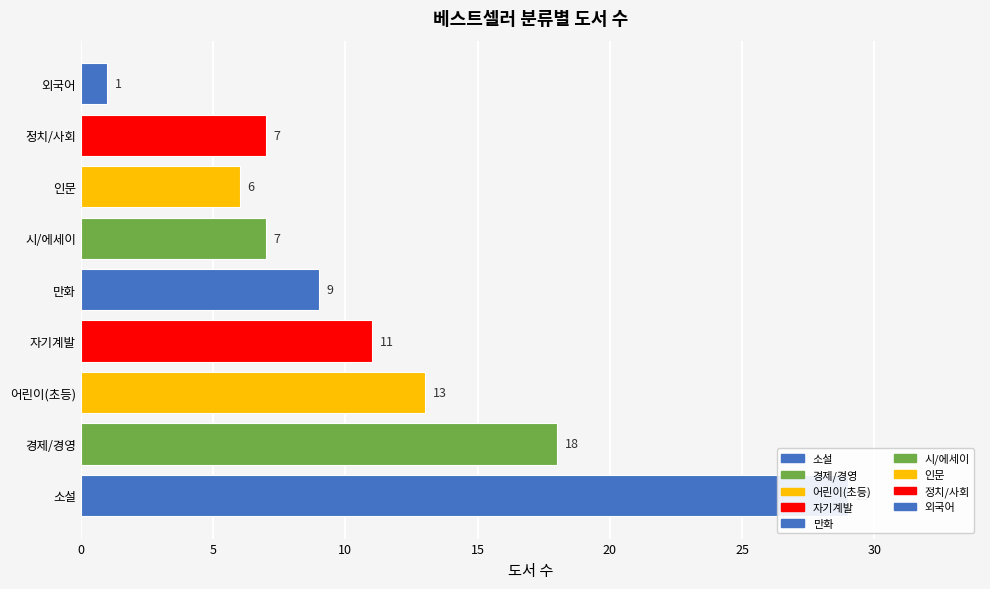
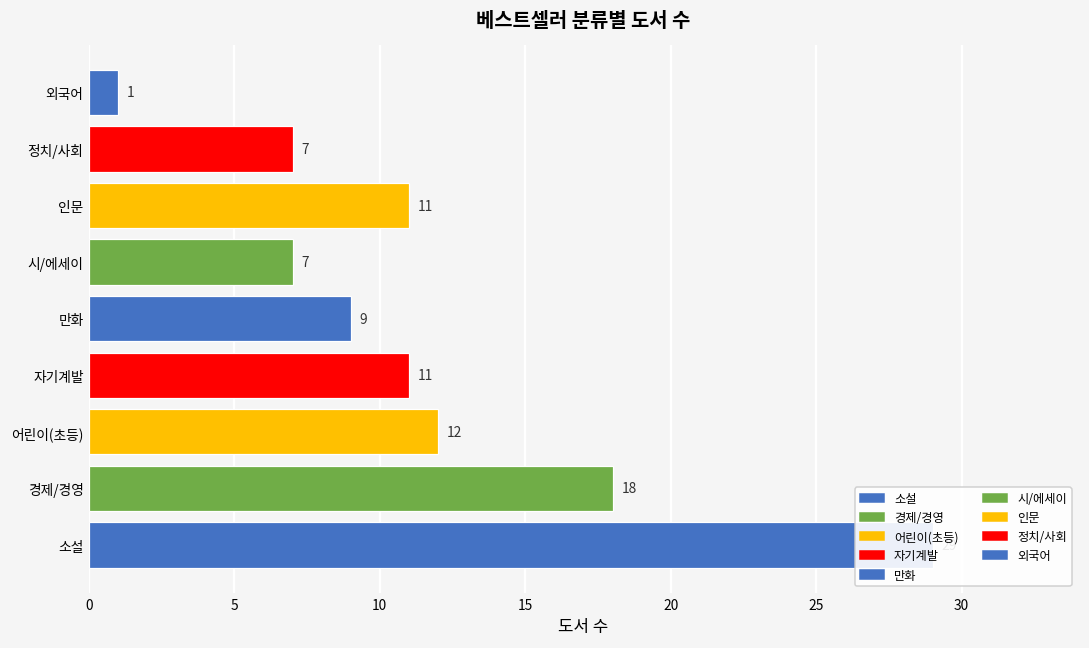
인문: 6 -> 11
어린이(초등): 13 -> 12
